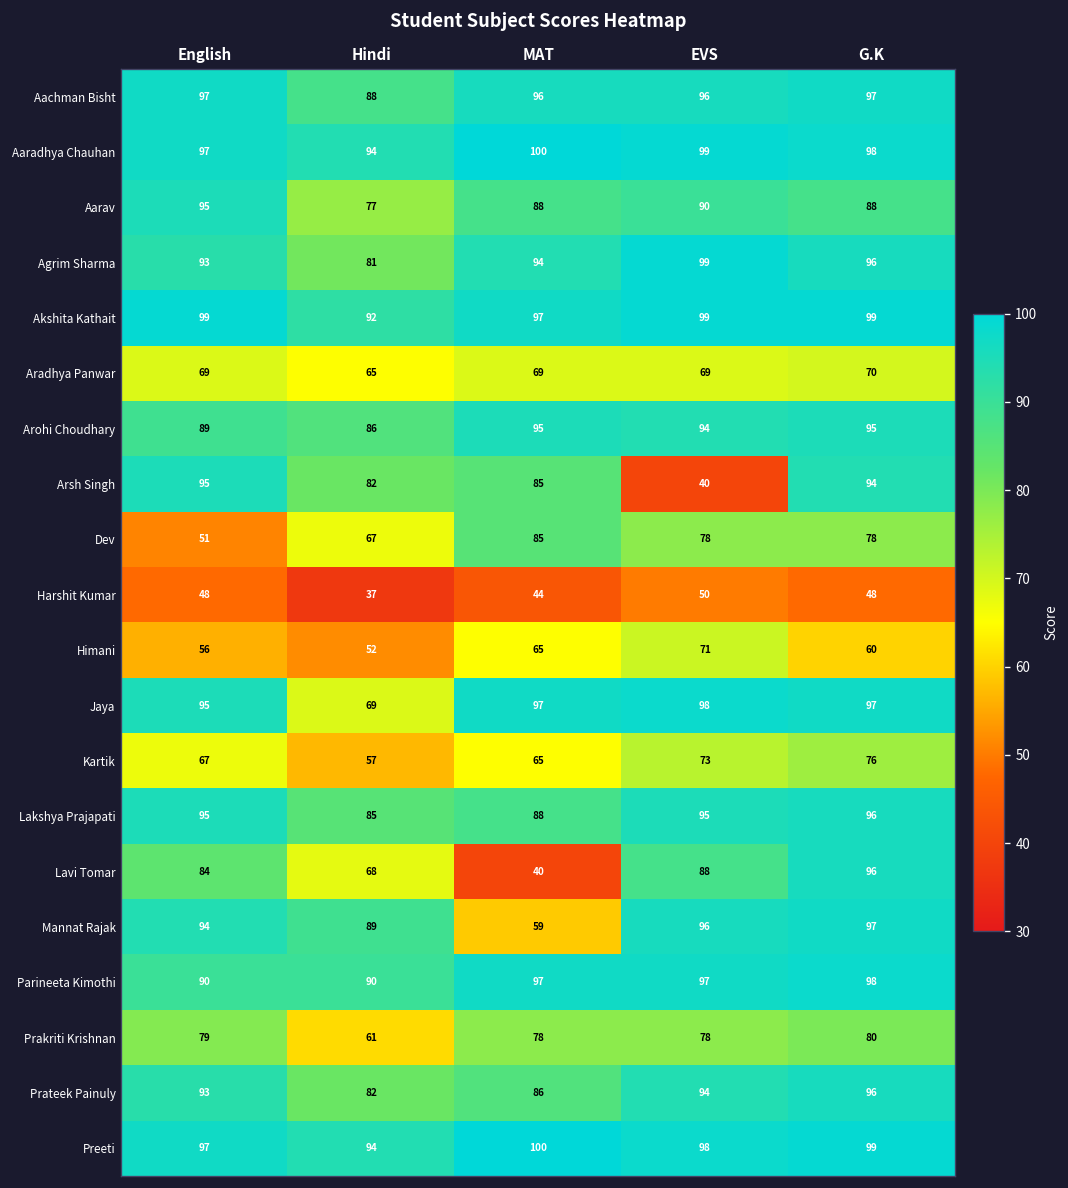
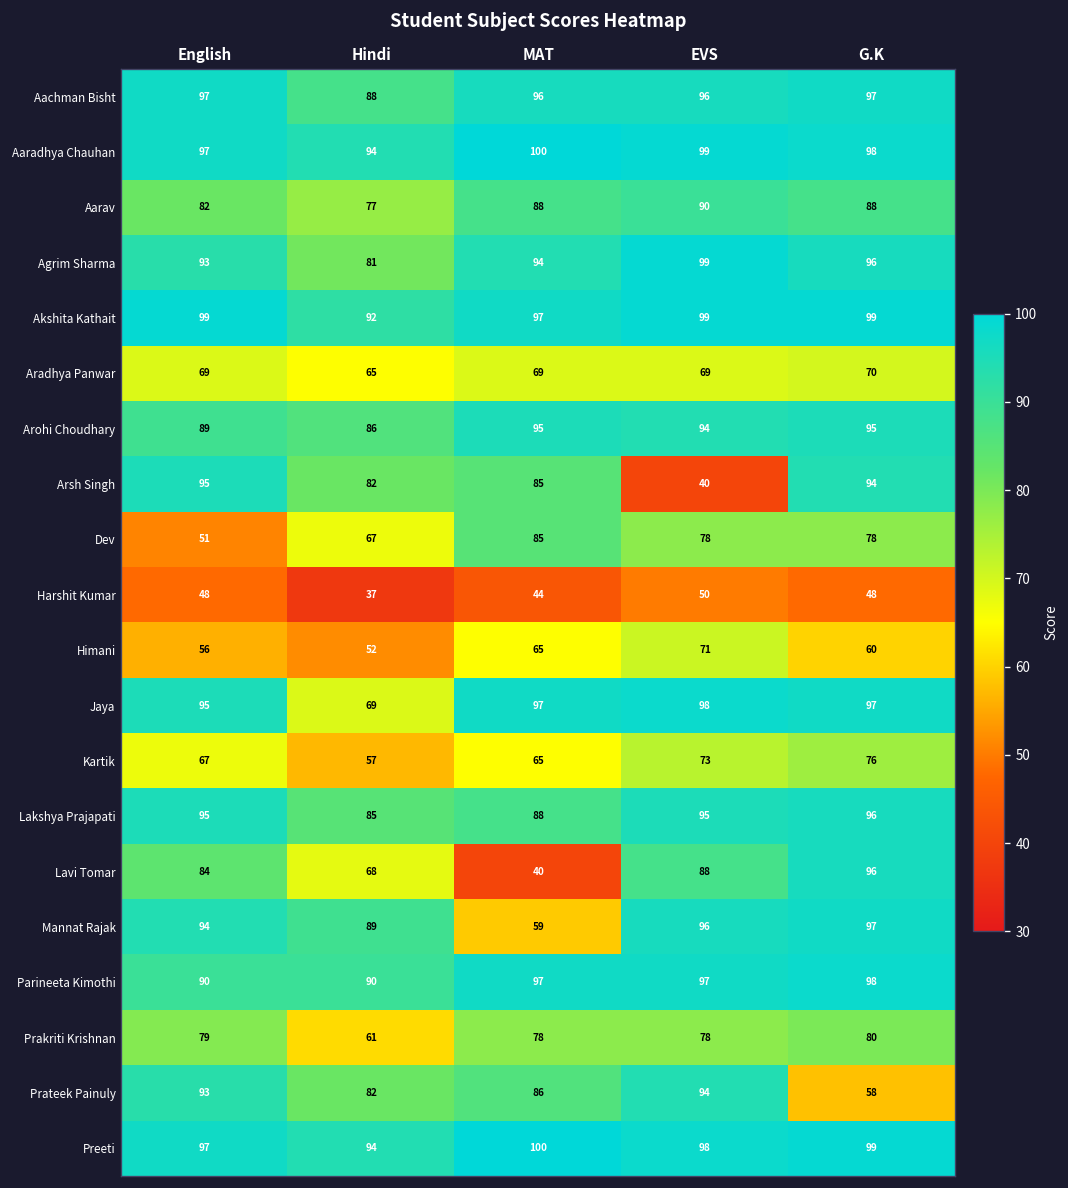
Aarav, English: 95 -> 82
Prateek Painuly, G.K: 96 -> 58
